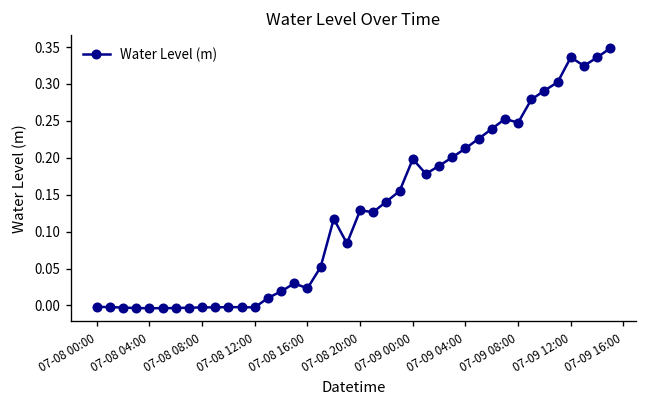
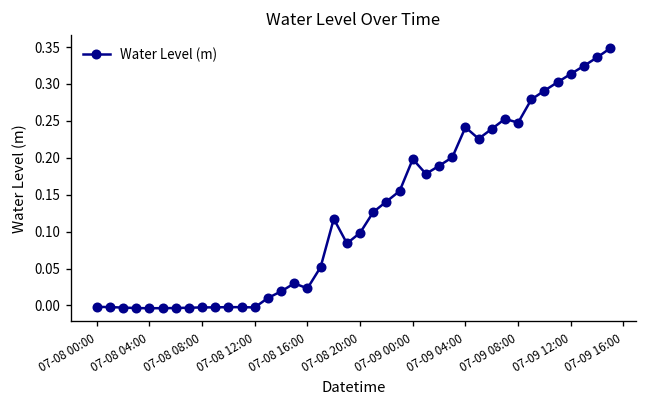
07-08 20:00: 0.13 -> 0.10
07-09 04:00: 0.21 -> 0.24
07-09 12:00: 0.34 -> 0.31
